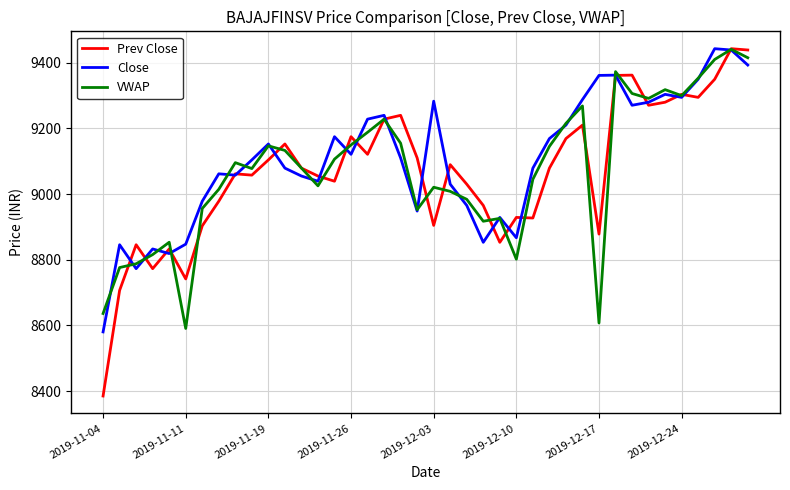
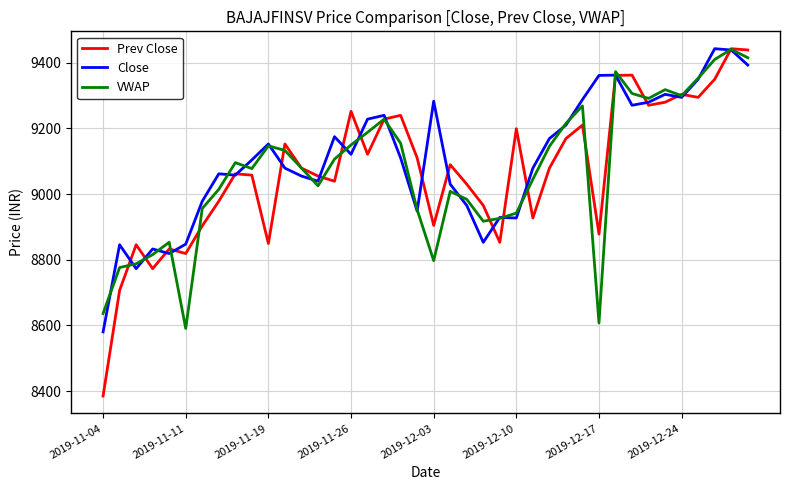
Prev Close, 2019-11-11: 8740 -> 8820
Prev Close, 2019-11-19: 9100 -> 8850
Prev Close, 2019-11-26: 9180 -> 9250
VWAP, 2019-12-03: 9020 -> 8800
Prev Close, 2019-12-10: 8930 -> 9200
Close, 2019-12-10: 8870 -> 8930
VWAP, 2019-12-10: 8800 -> 8940
